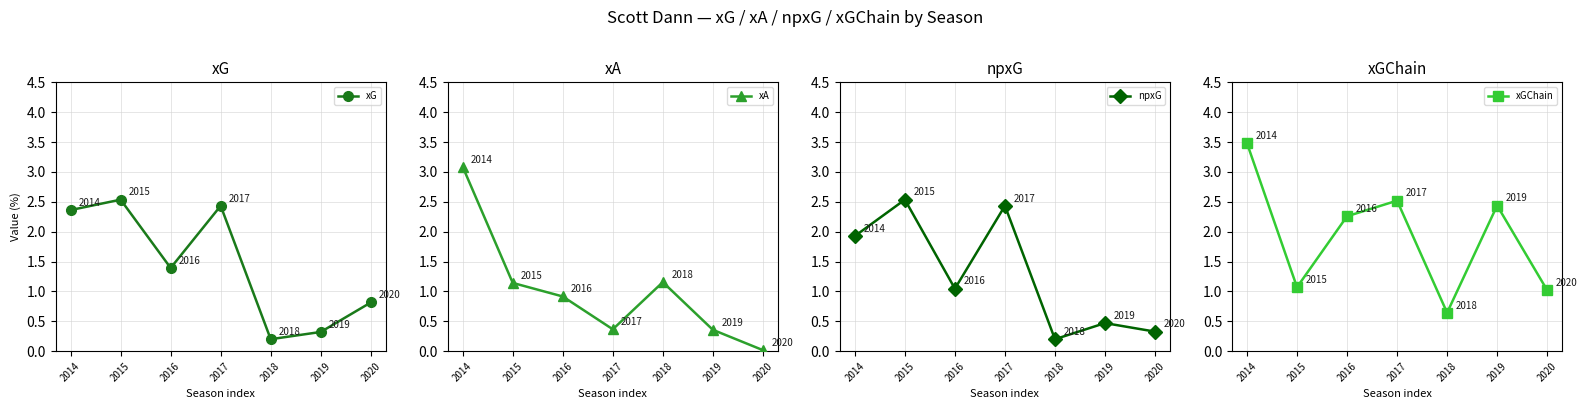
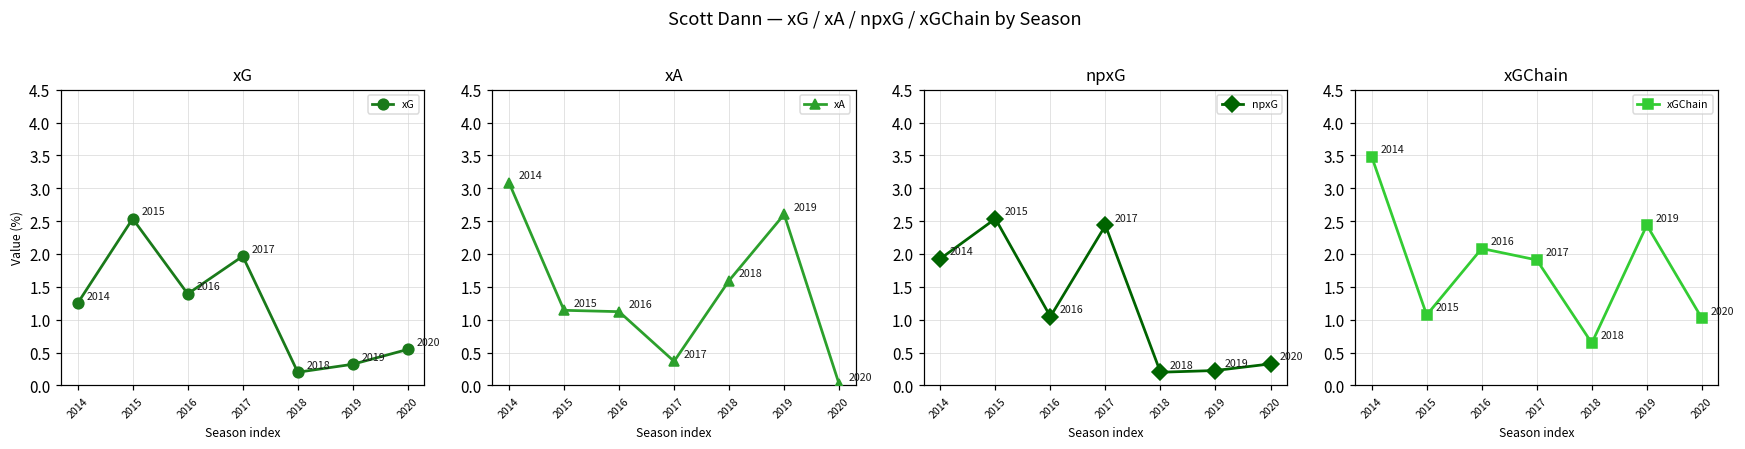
xG, 2014: 2.4 -> 1.3
xG, 2017: 2.4 -> 2.0
xG, 2020: 0.8 -> 0.5
xA, 2016: 0.9 -> 1.1
xA, 2018: 1.2 -> 1.6
xA, 2019: 0.4 -> 2.6
npxG, 2019: 0.5 -> 0.2
xGChain, 2016: 2.3 -> 2.1
xGChain, 2017: 2.5 -> 1.9
